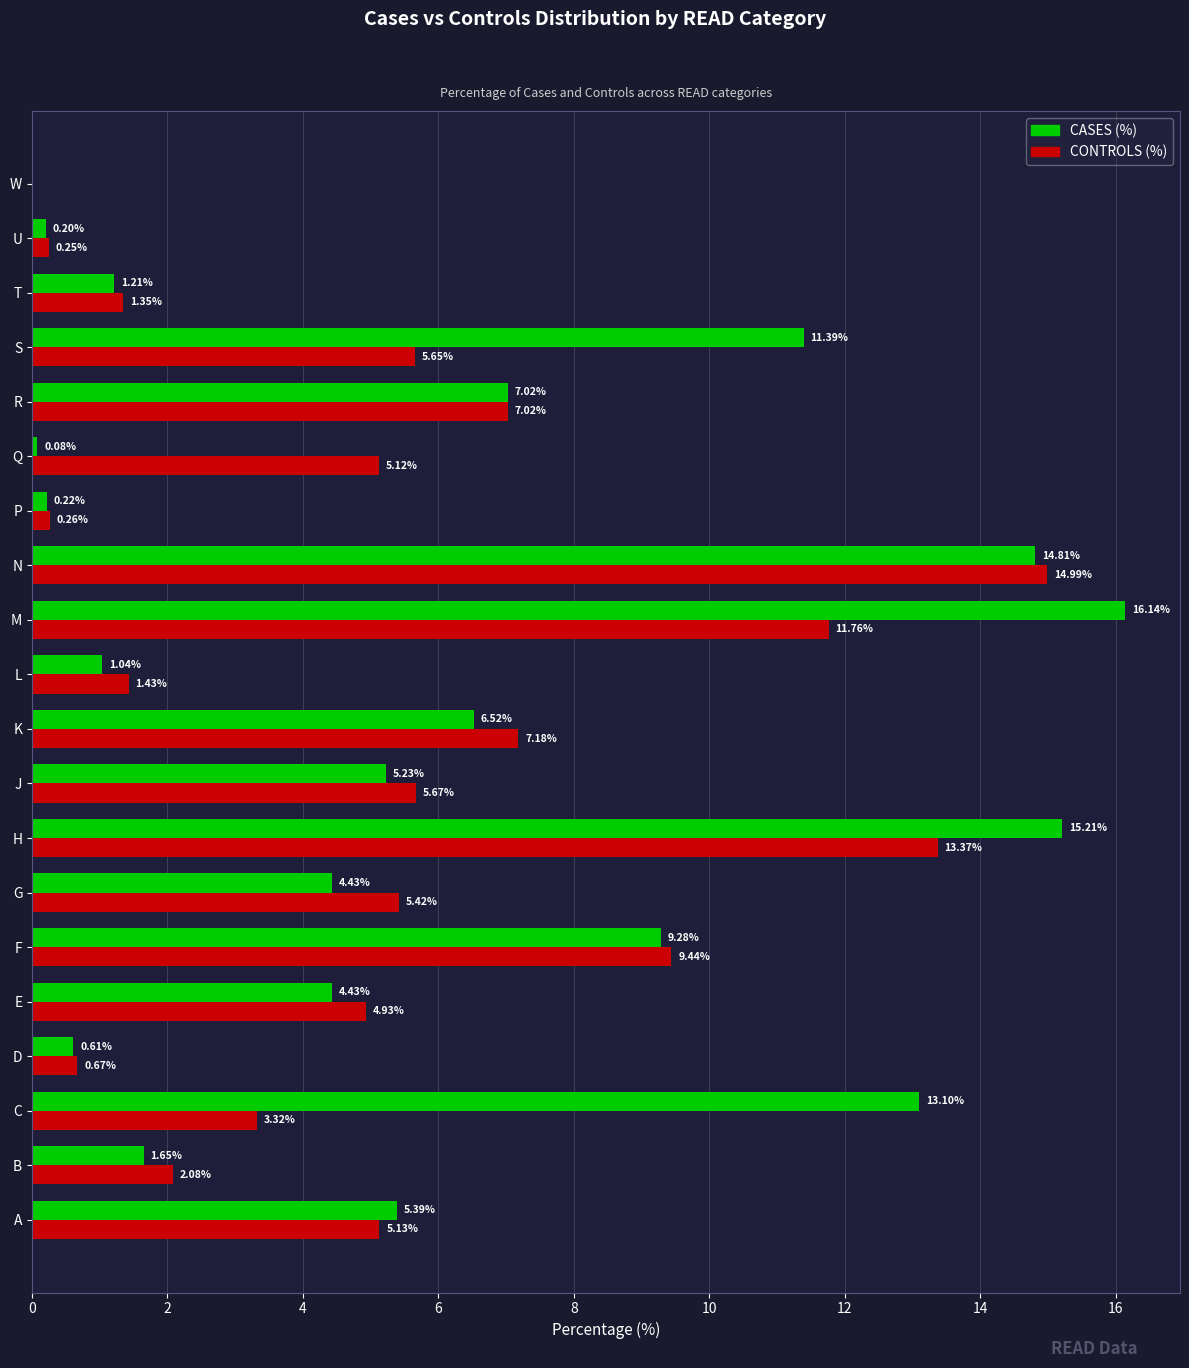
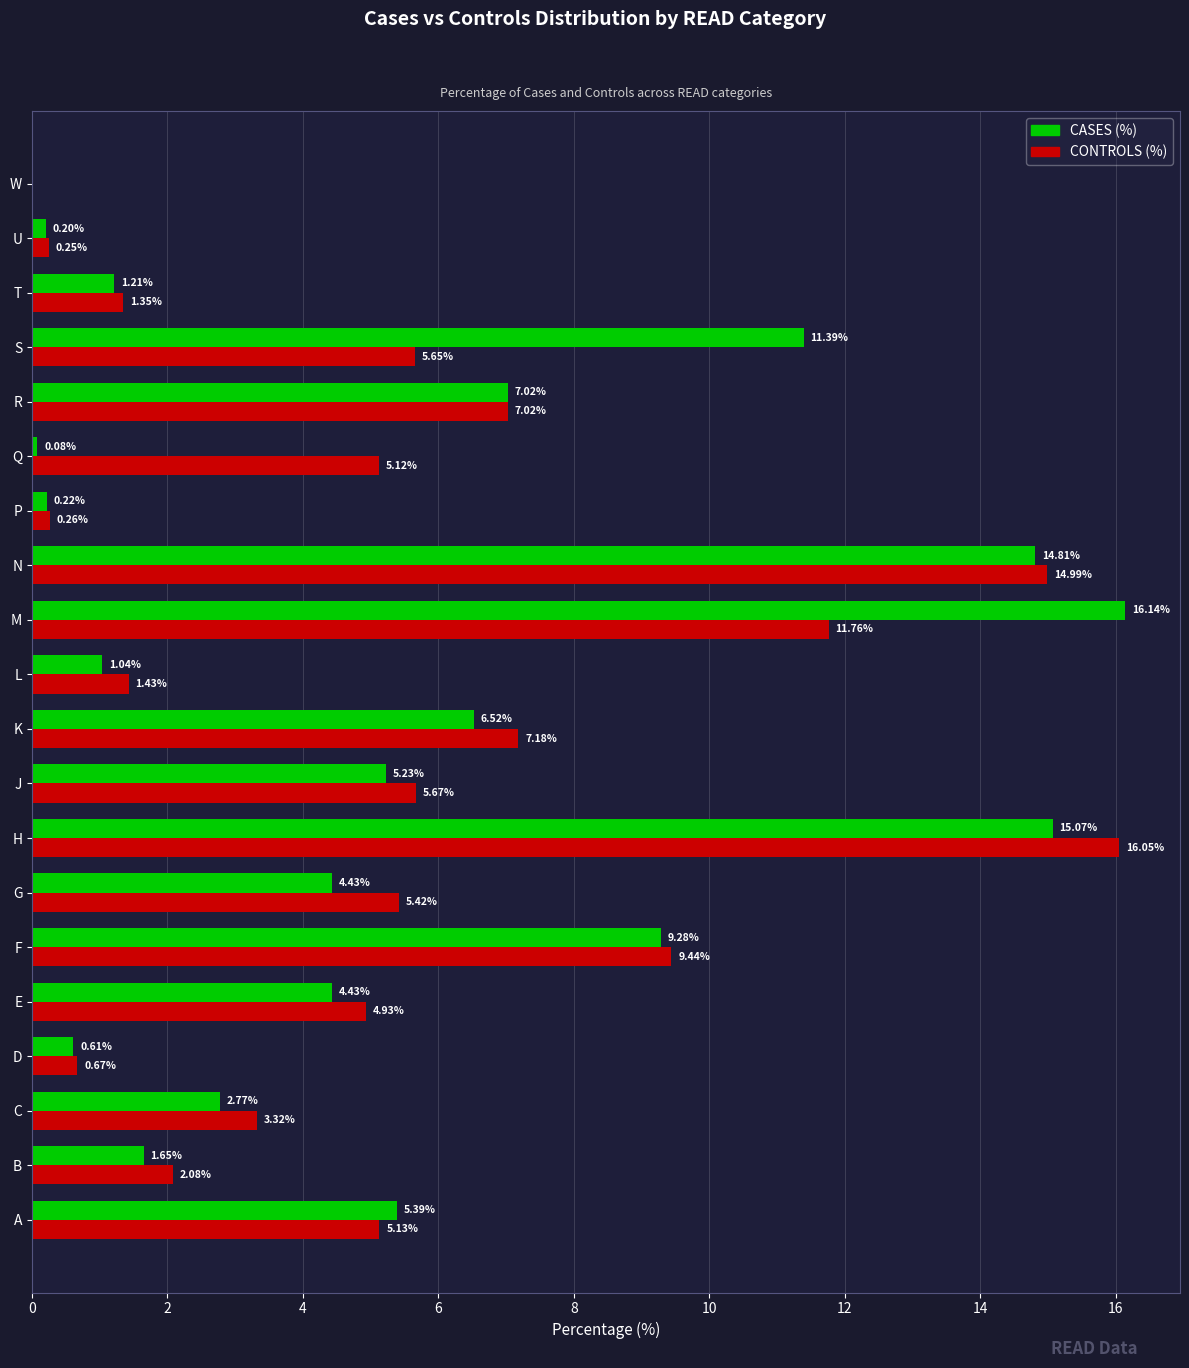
CASES (%), H: 15.21% -> 15.07%
CONTROLS (%), H: 13.37% -> 16.05%
CASES (%), C: 13.10% -> 2.77%
